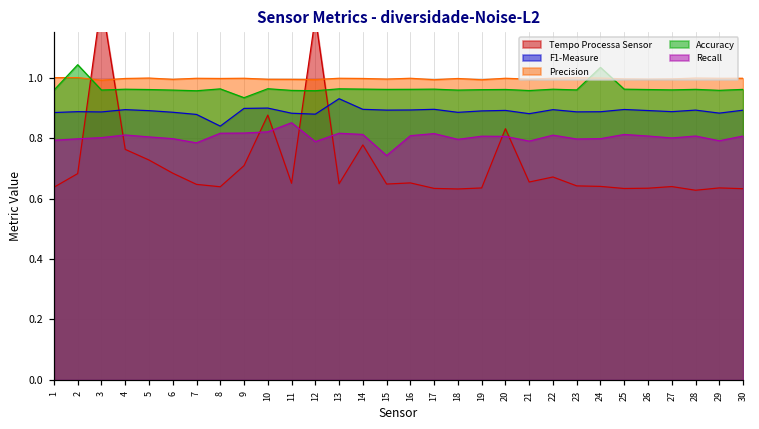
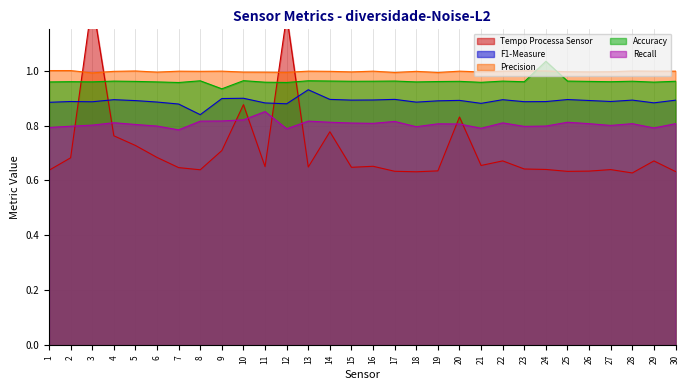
Accuracy, 2: 1.04 -> 0.96
Recall, 15: 0.74 -> 0.81
Tempo Processa Sensor, 29: 0.64 -> 0.67
